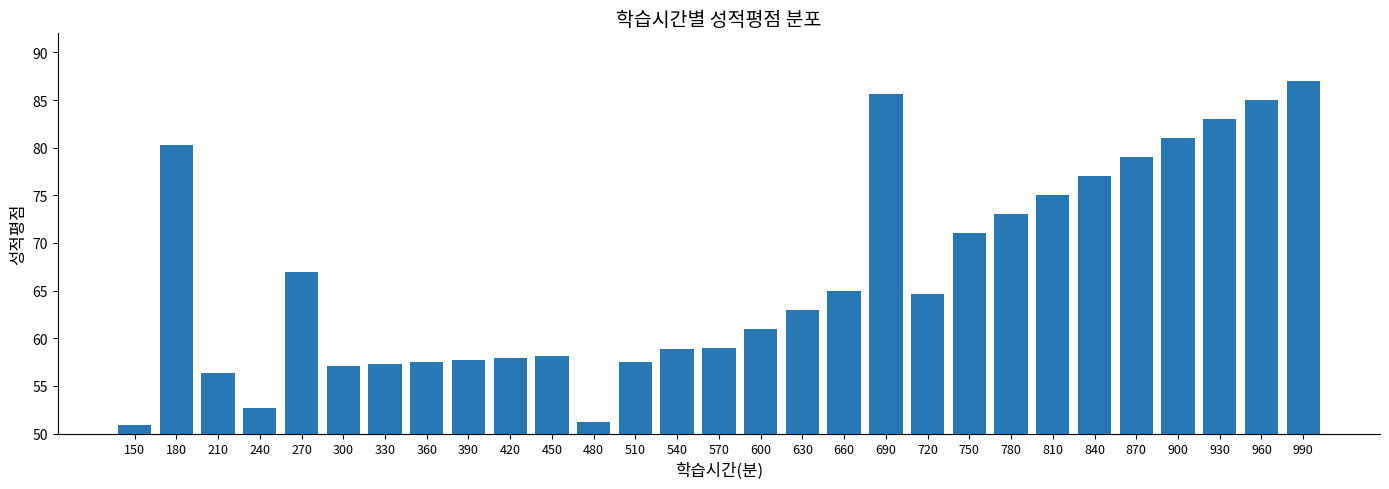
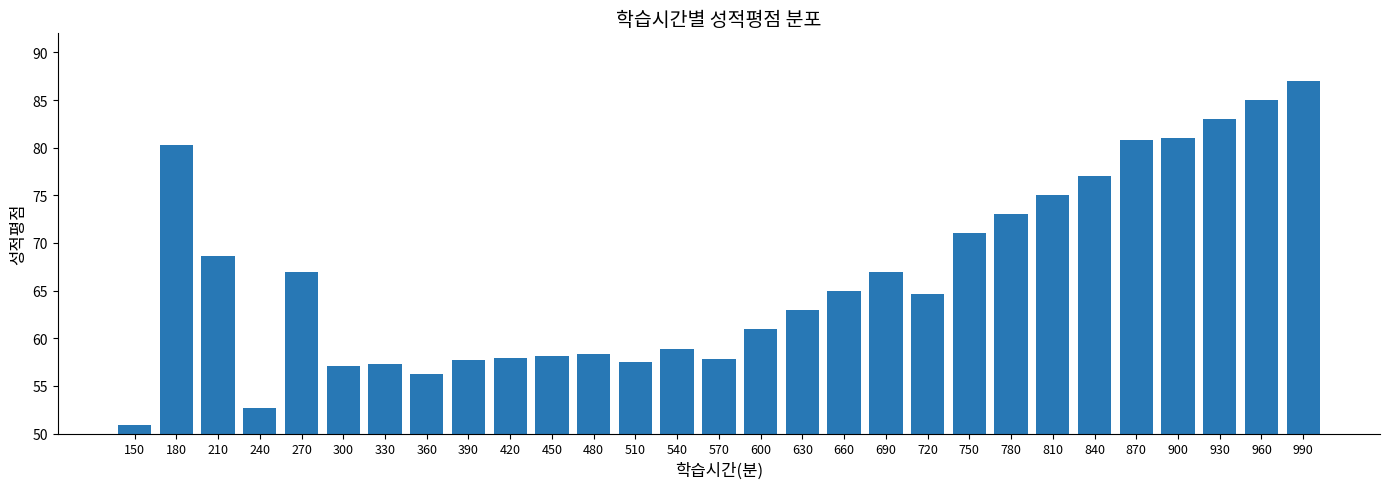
210: 56 -> 69
360: 58 -> 56
480: 51 -> 58
570: 59 -> 58
690: 86 -> 67
870: 79 -> 81
